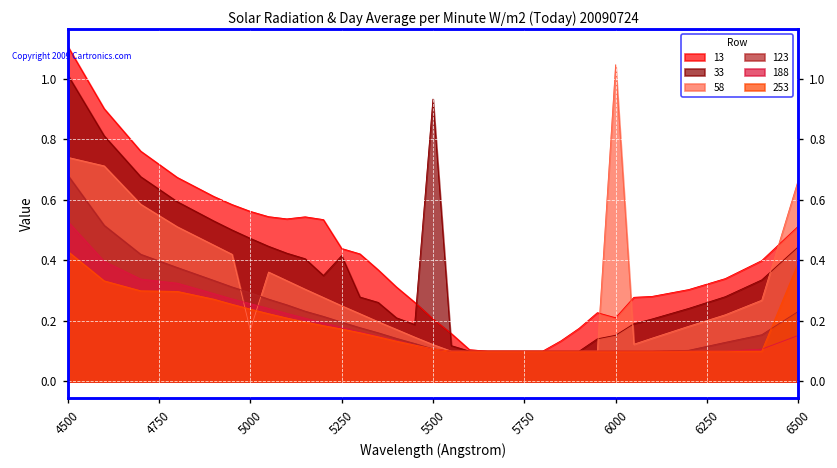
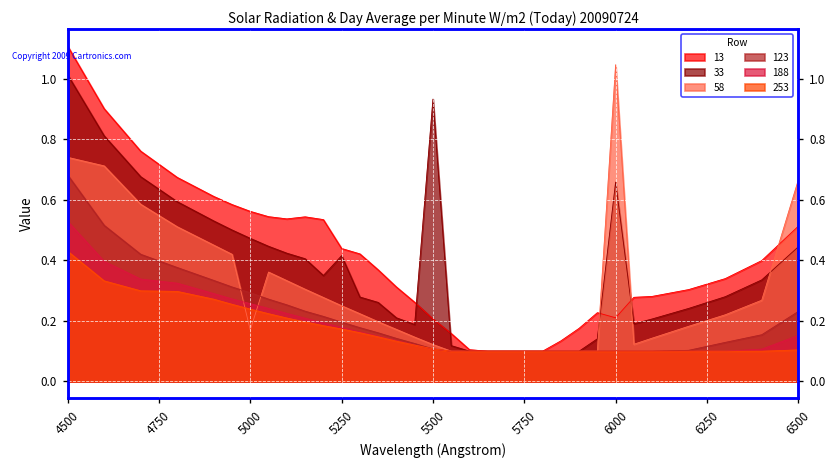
33, 6000: 0.15 -> 0.66
253, 6500: 0.39 -> 0.10
